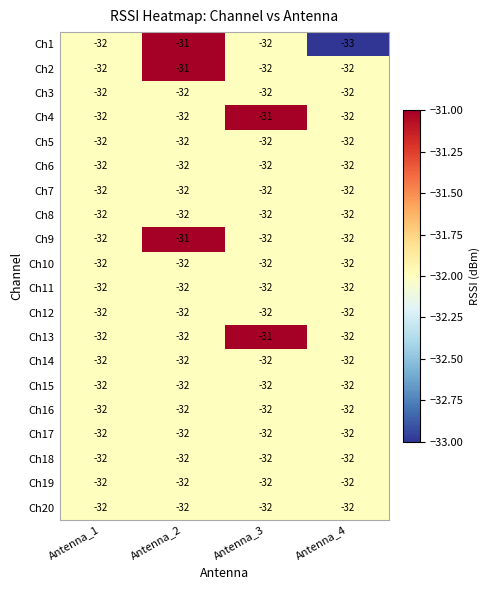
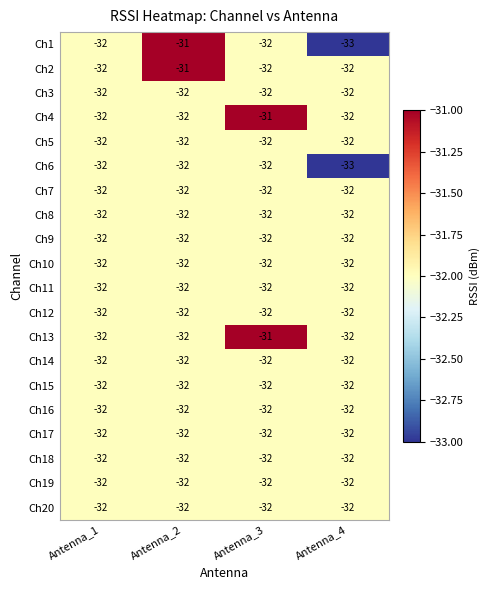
Ch6, Antenna_4: -32 -> -33
Ch9, Antenna_2: -31 -> -32
